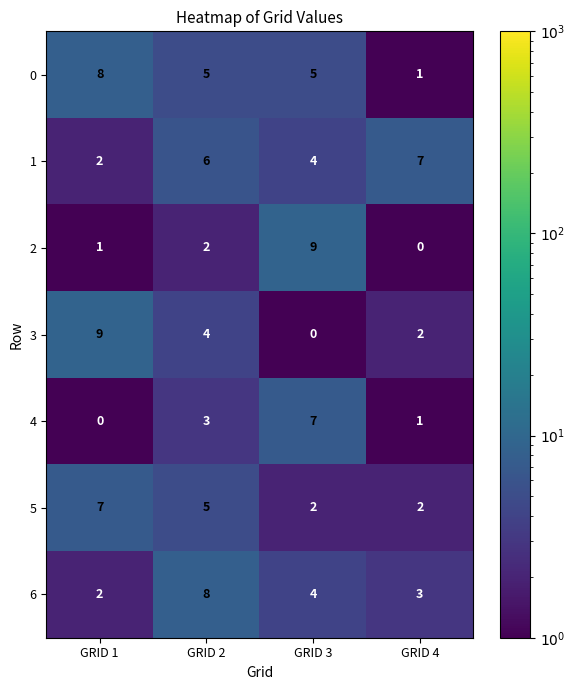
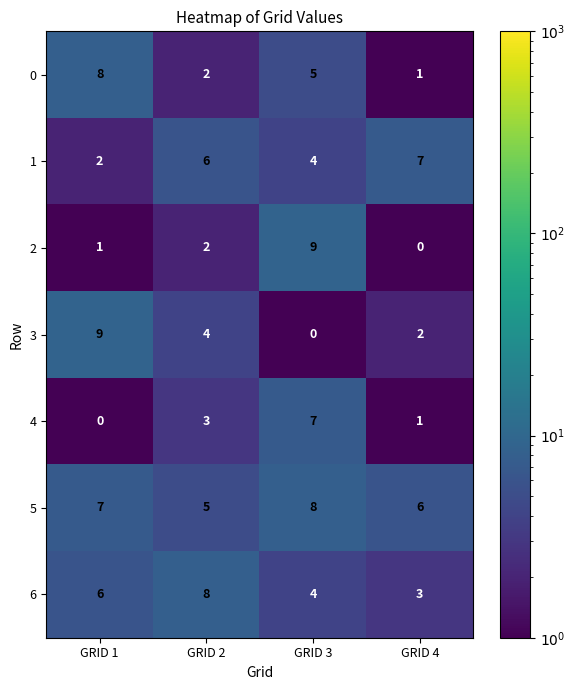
0, GRID 2: 5 -> 2
5, GRID 3: 2 -> 8
5, GRID 4: 2 -> 6
6, GRID 1: 2 -> 6
